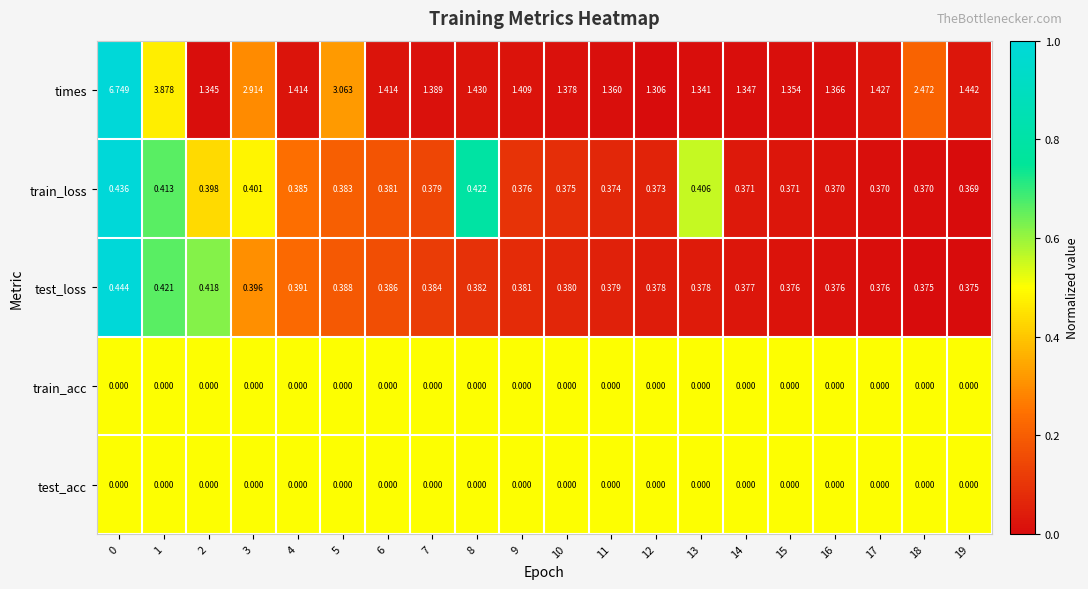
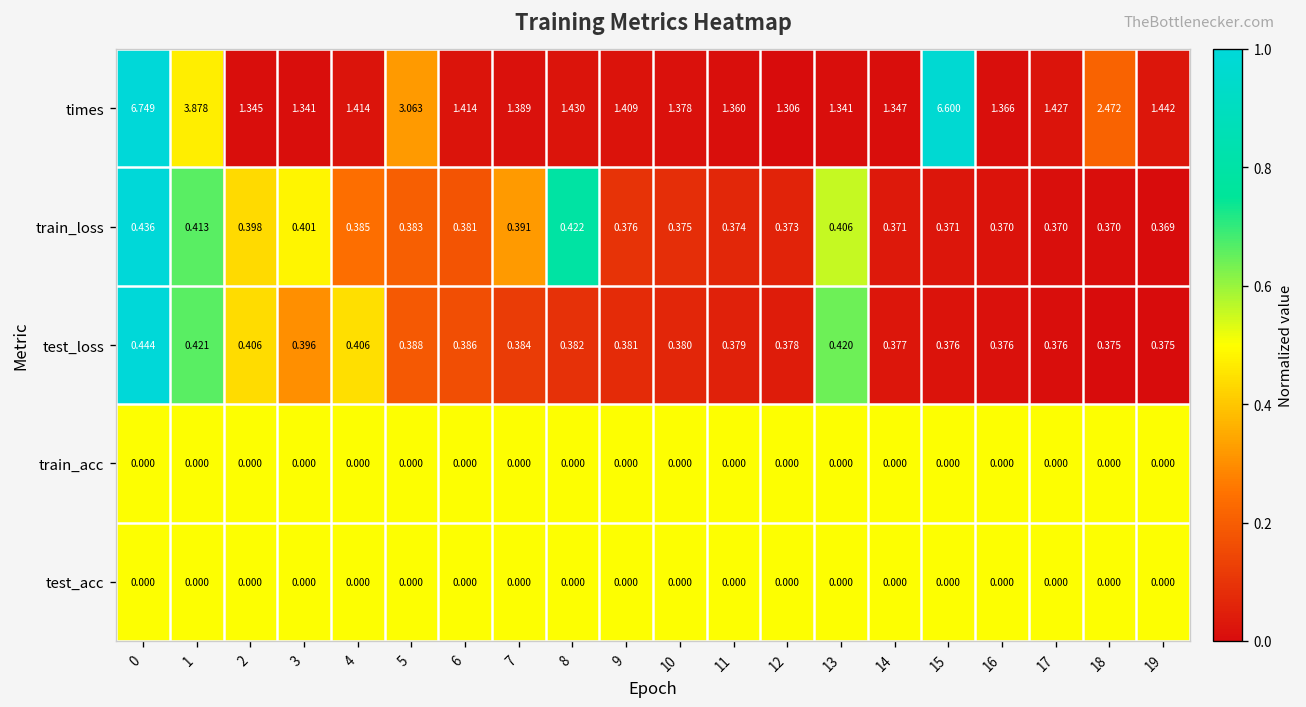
times, 3: 2.914 -> 1.341
times, 15: 1.354 -> 6.600
train_loss, 7: 0.379 -> 0.391
test_loss, 2: 0.418 -> 0.406
test_loss, 4: 0.391 -> 0.406
test_loss, 13: 0.378 -> 0.420
